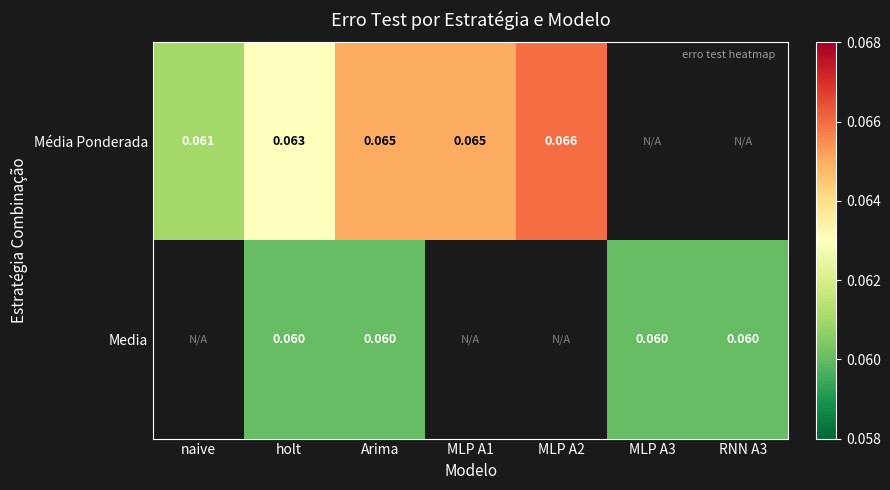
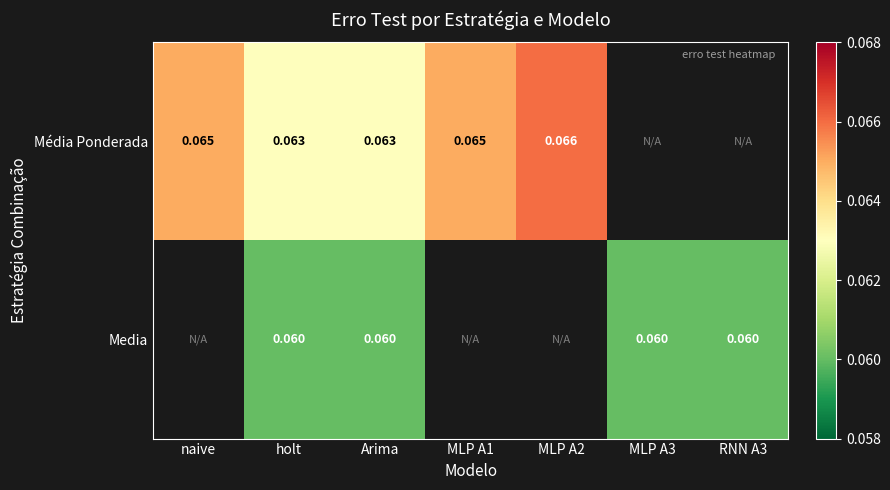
Média Ponderada, naive: 0.061 -> 0.065
Média Ponderada, Arima: 0.065 -> 0.063
